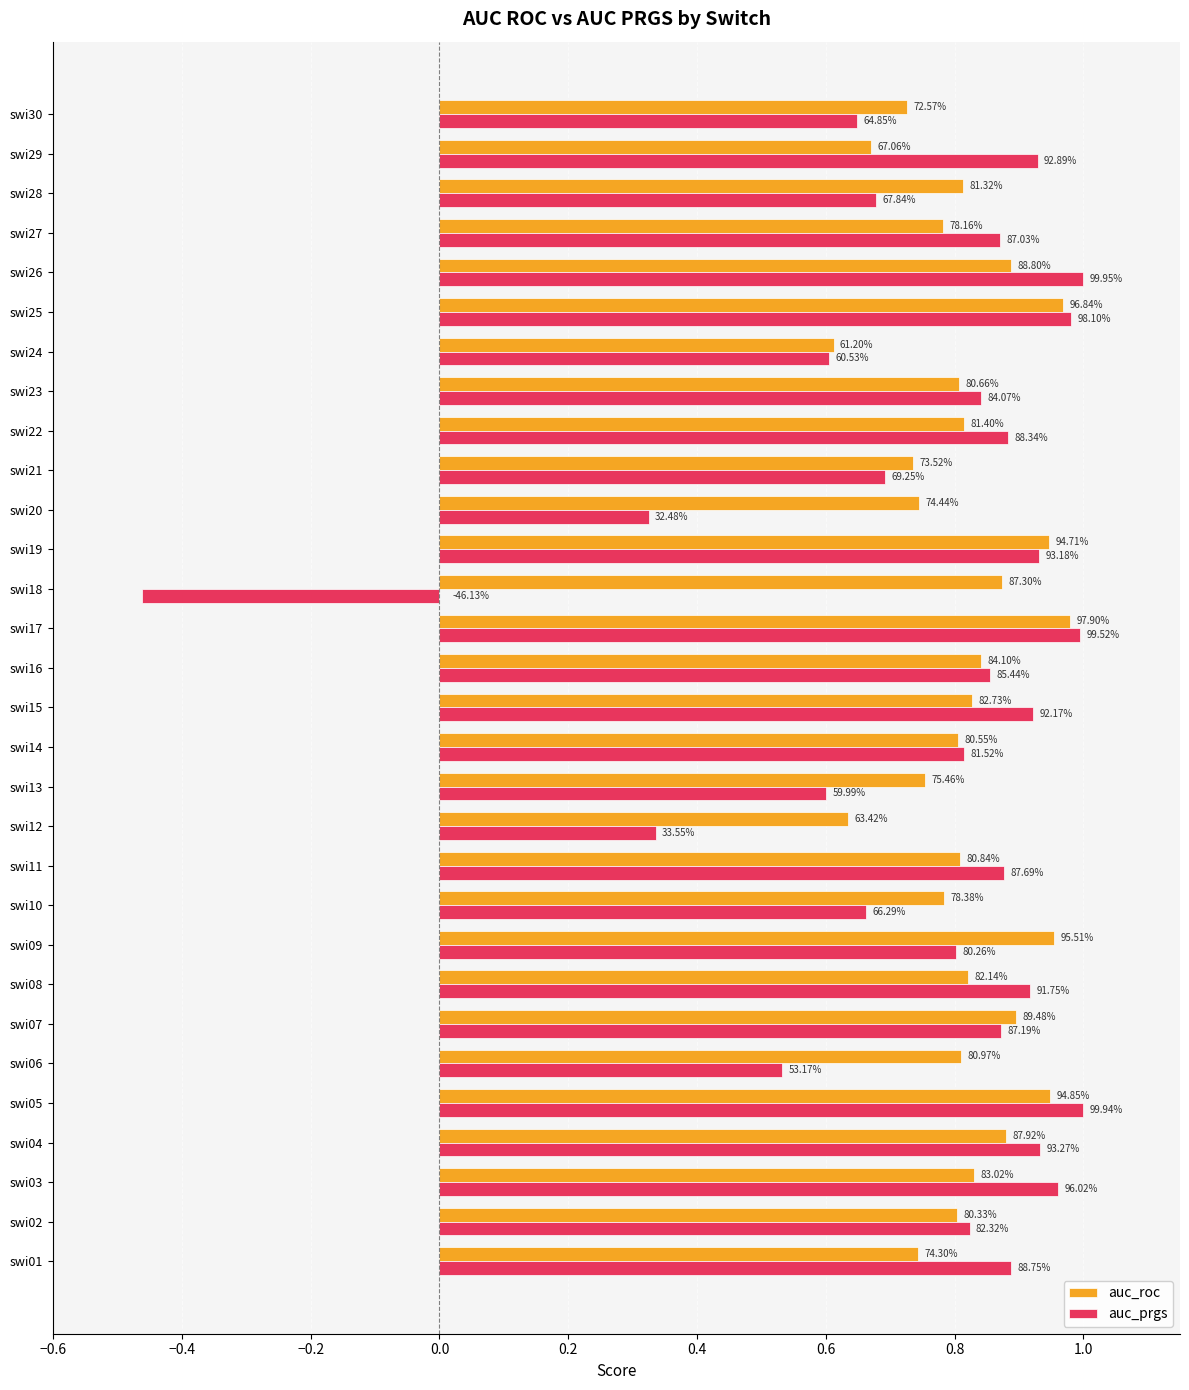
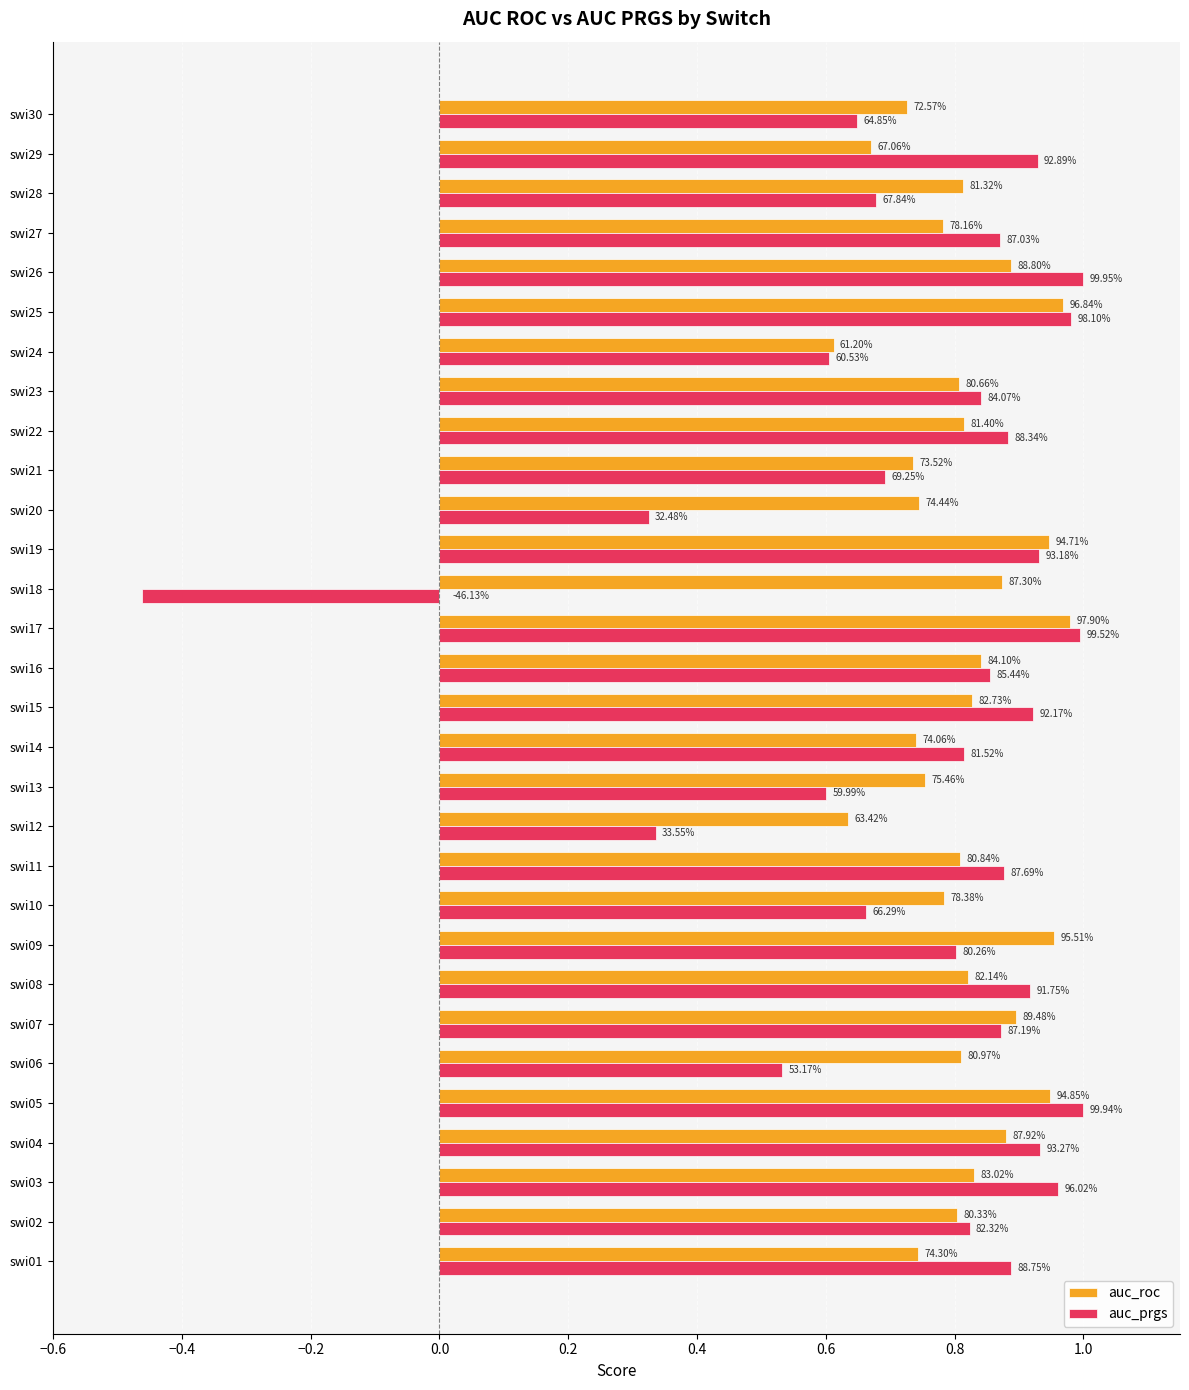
auc_roc, swi14: 80.55% -> 74.06%
